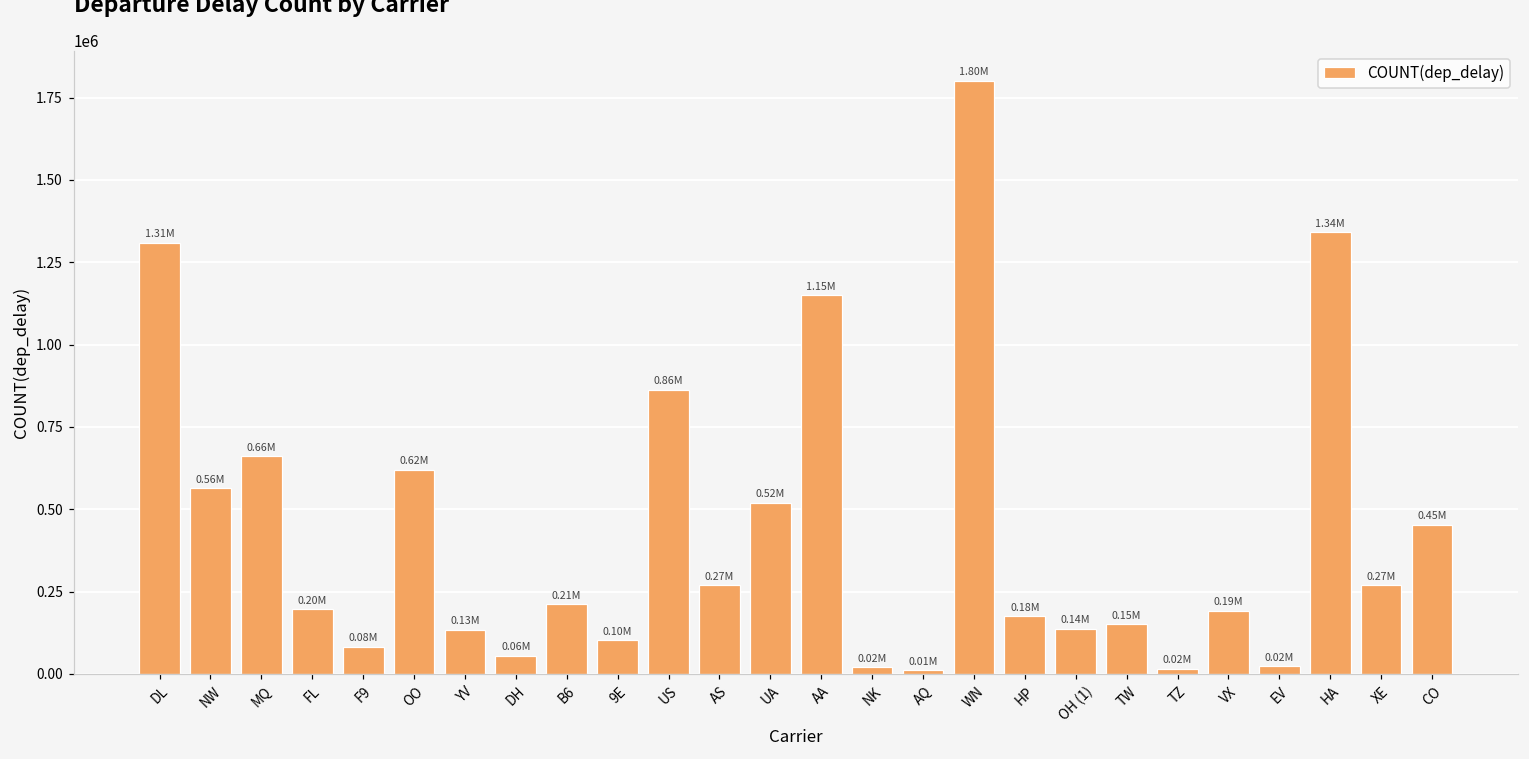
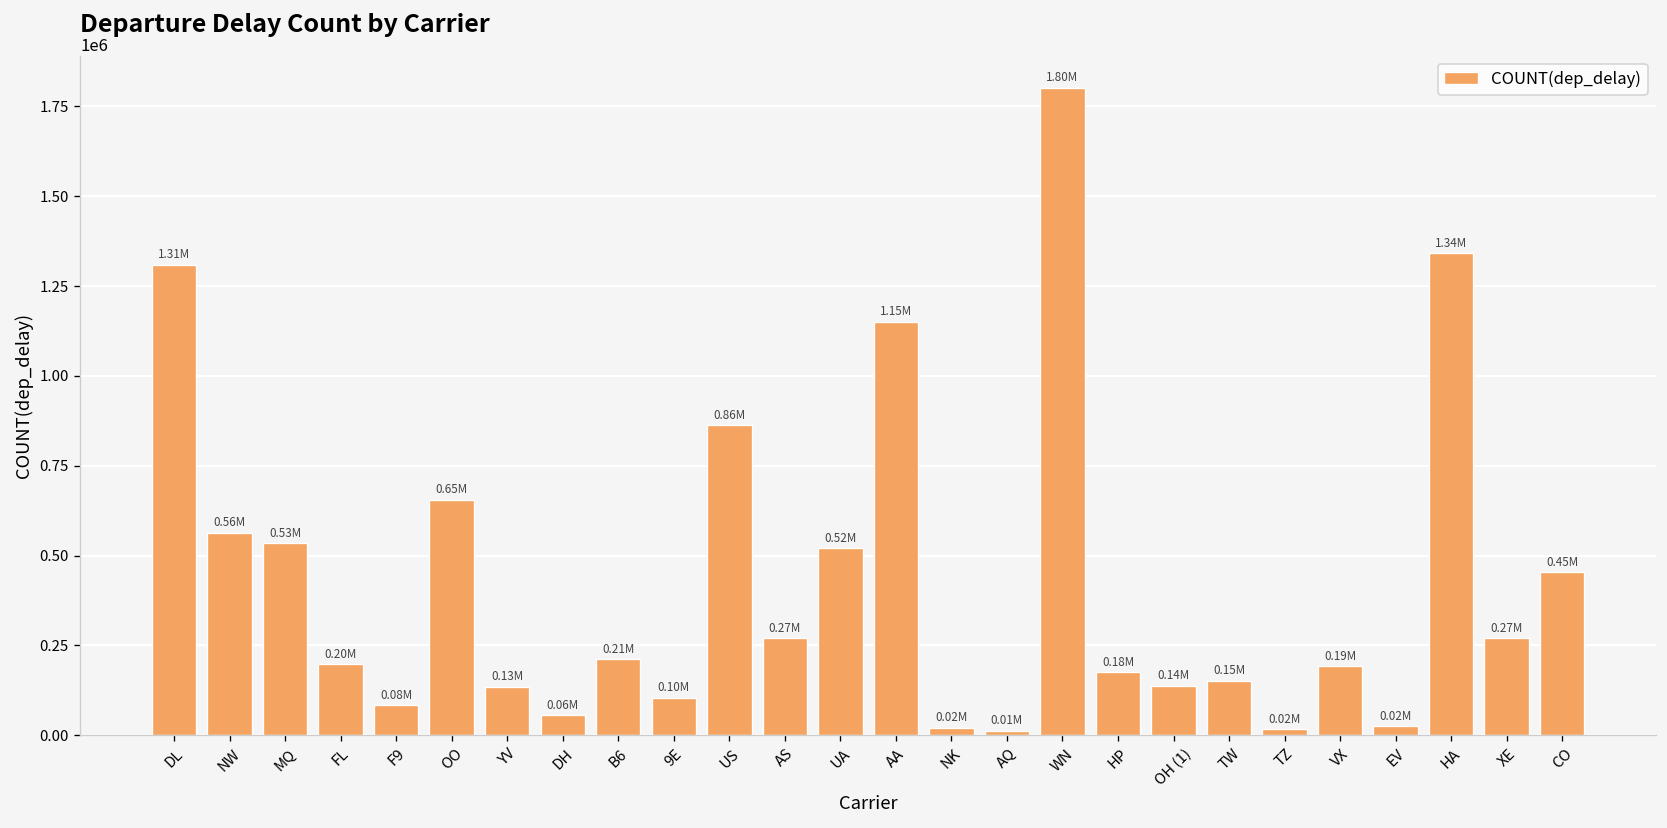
MQ: 0.66M -> 0.53M
OO: 0.62M -> 0.65M
